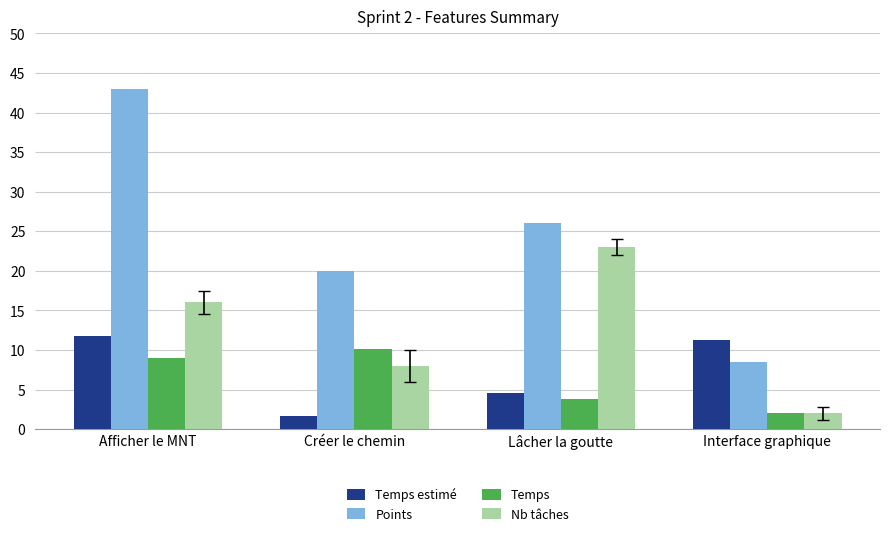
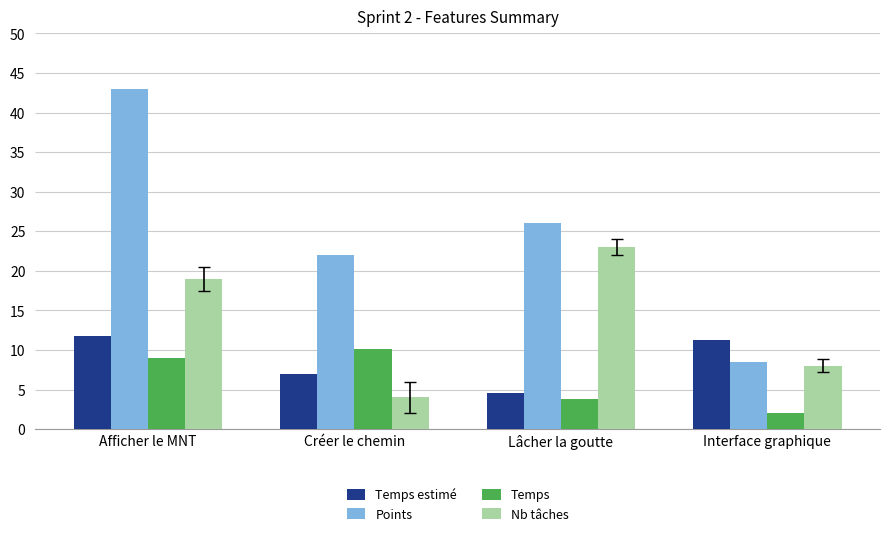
Nb tâches, Afficher le MNT: 16 -> 19
Temps estimé, Créer le chemin: 2 -> 7
Points, Créer le chemin: 20 -> 22
Nb tâches, Créer le chemin: 8 -> 4
Nb tâches, Interface graphique: 2 -> 8
